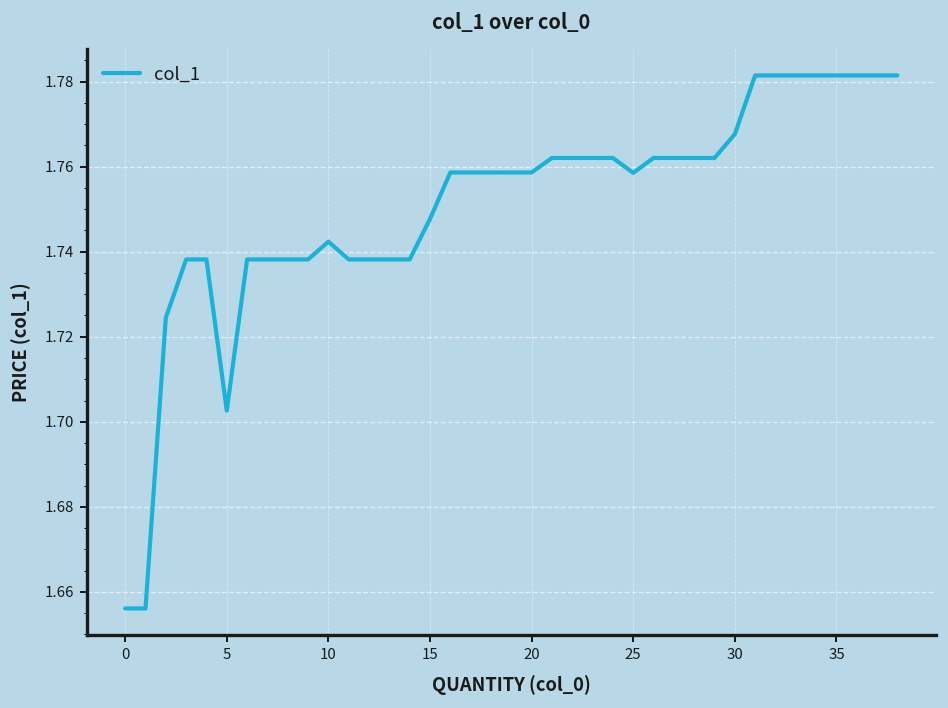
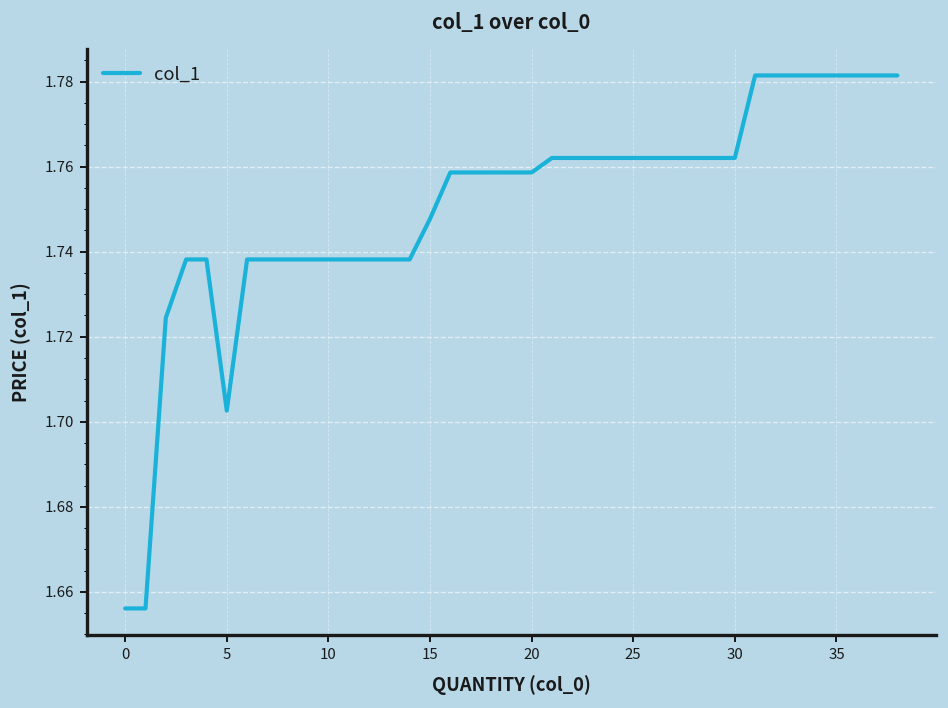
10: 1.742 -> 1.738
25: 1.759 -> 1.762
30: 1.768 -> 1.762
